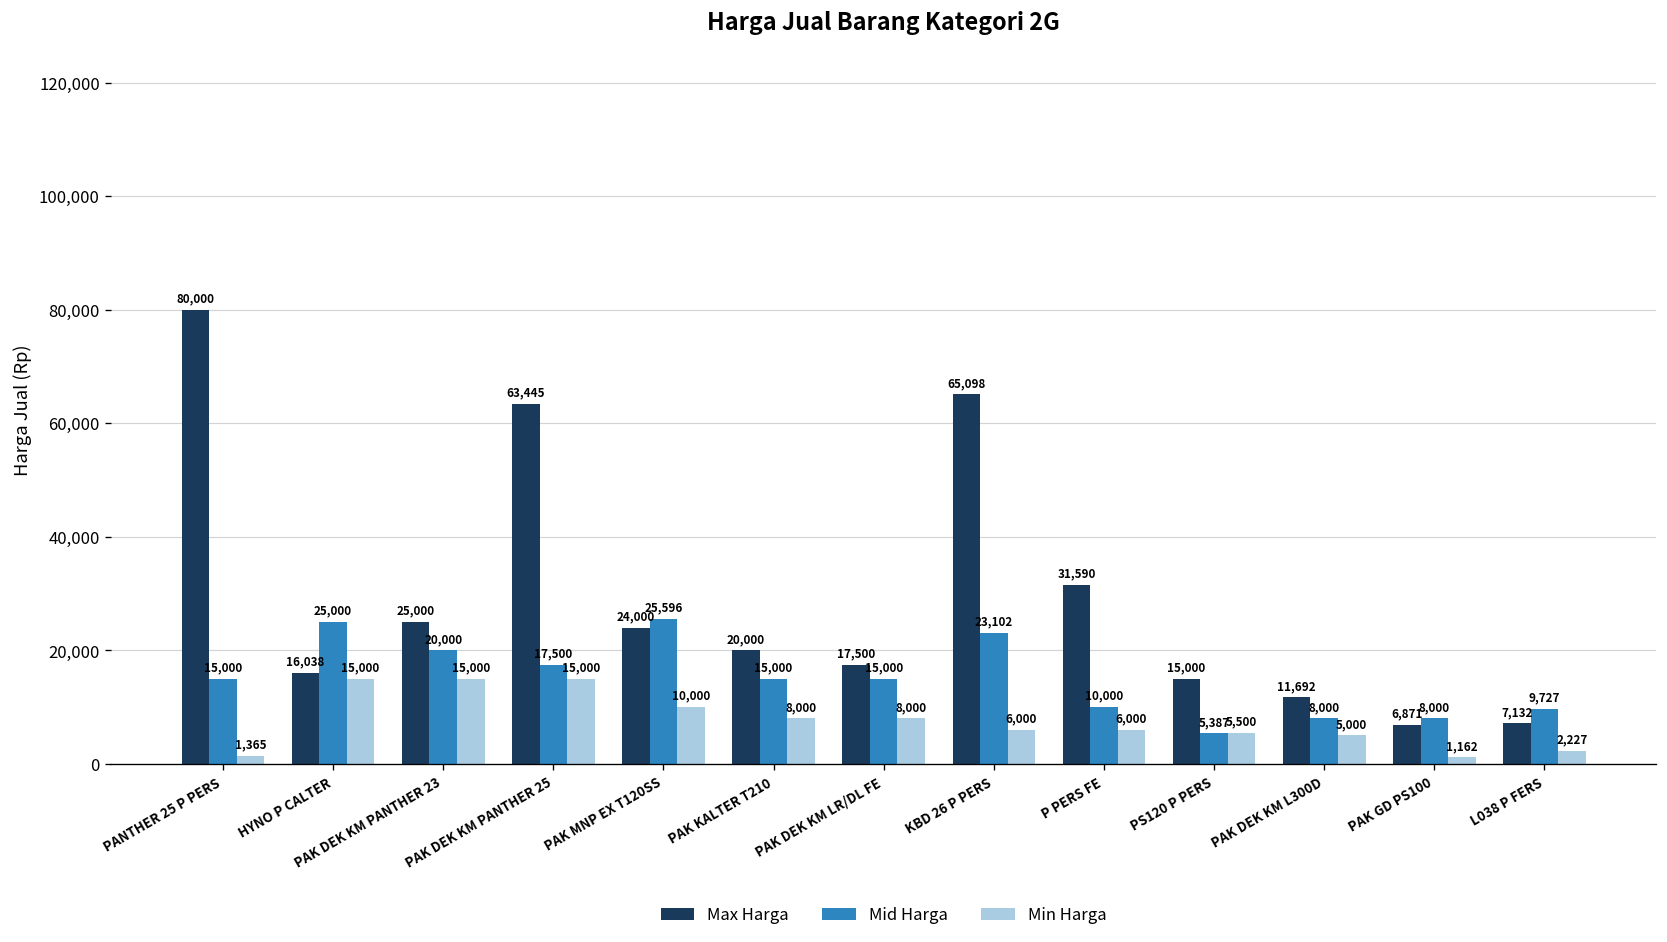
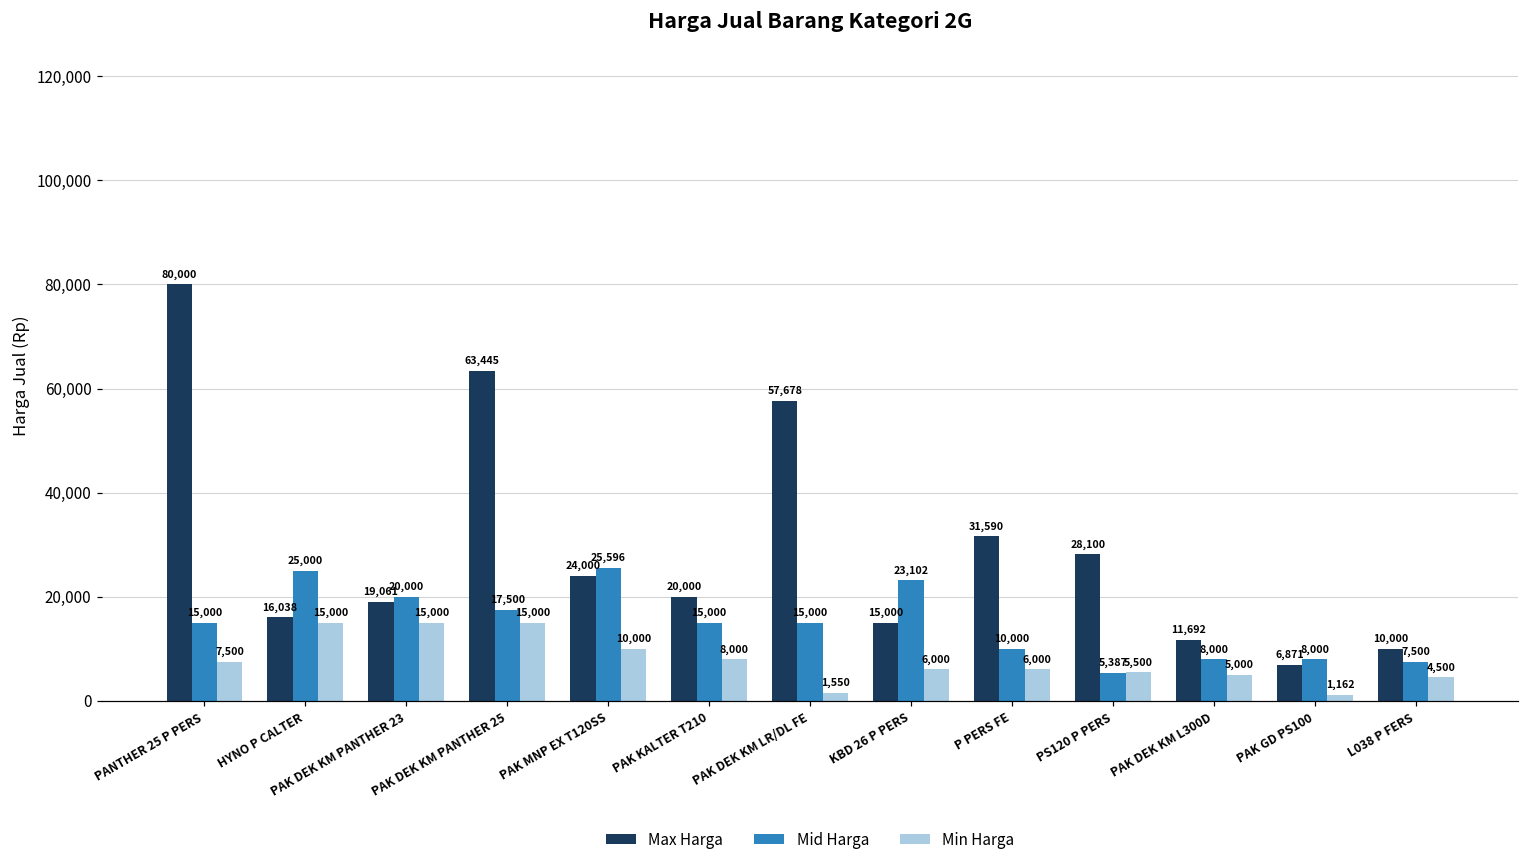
Min Harga, PANTHER 25 P PERS: 1,365 -> 7,500
Max Harga, PAK DEK KM PANTHER 23: 25,000 -> 19,061
Max Harga, PAK DEK KM LR/DL FE: 17,500 -> 57,678
Min Harga, PAK DEK KM LR/DL FE: 8,000 -> 1,550
Max Harga, KBD 26 P PERS: 65,098 -> 15,000
Max Harga, PS120 P PERS: 15,000 -> 28,100
Max Harga, L038 P FERS: 7,132 -> 10,000
Mid Harga, L038 P FERS: 9,727 -> 7,500
Min Harga, L038 P FERS: 2,227 -> 4,500
